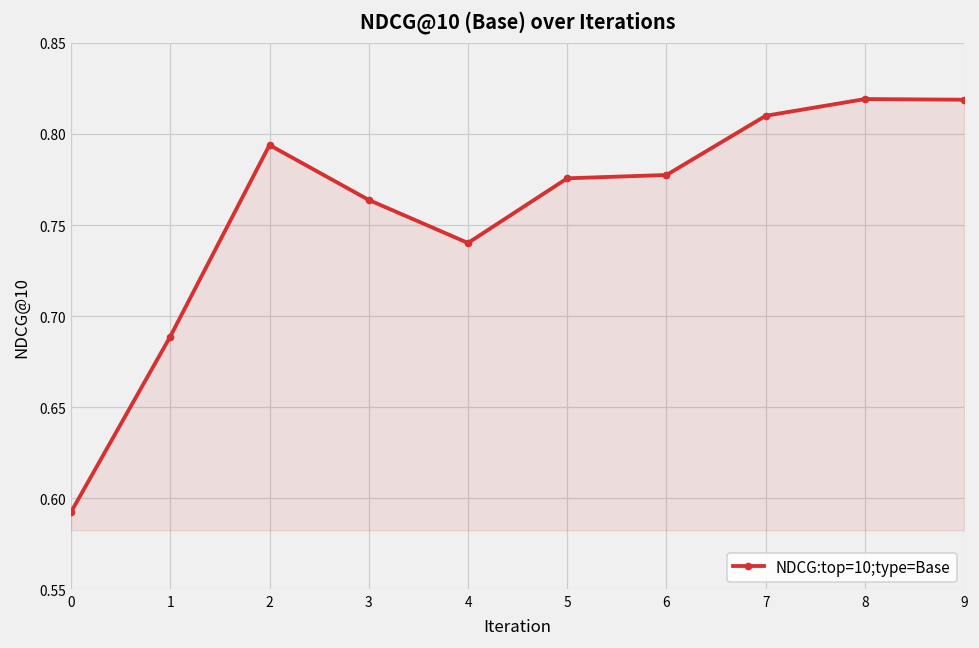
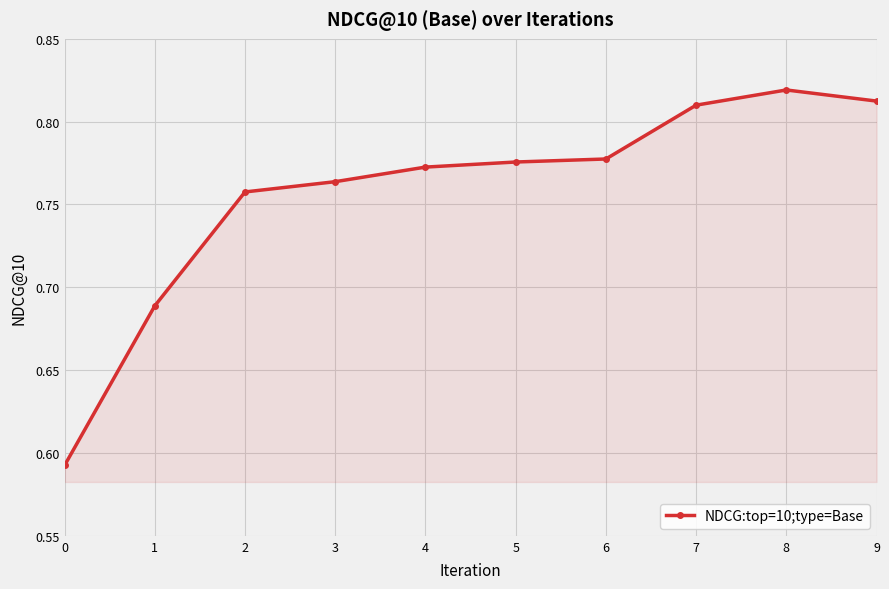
2: 0.794 -> 0.758
4: 0.740 -> 0.773
9: 0.819 -> 0.812
